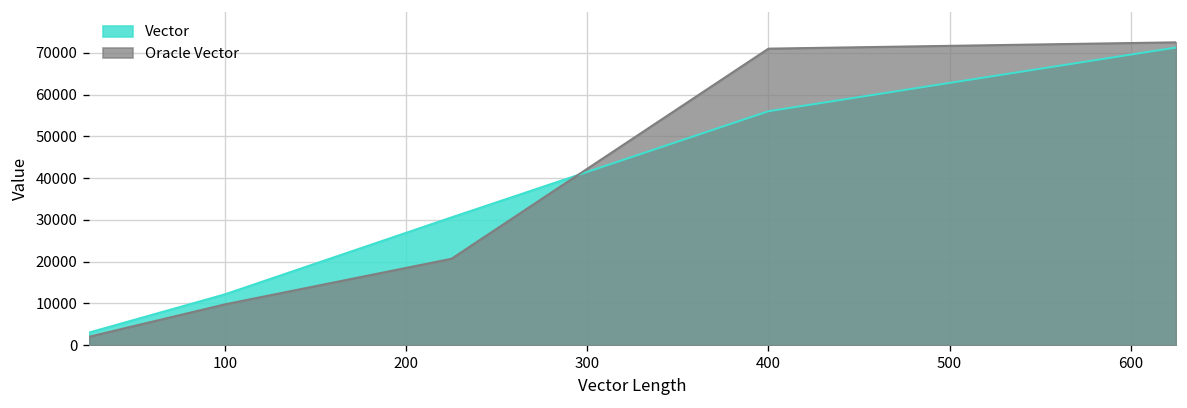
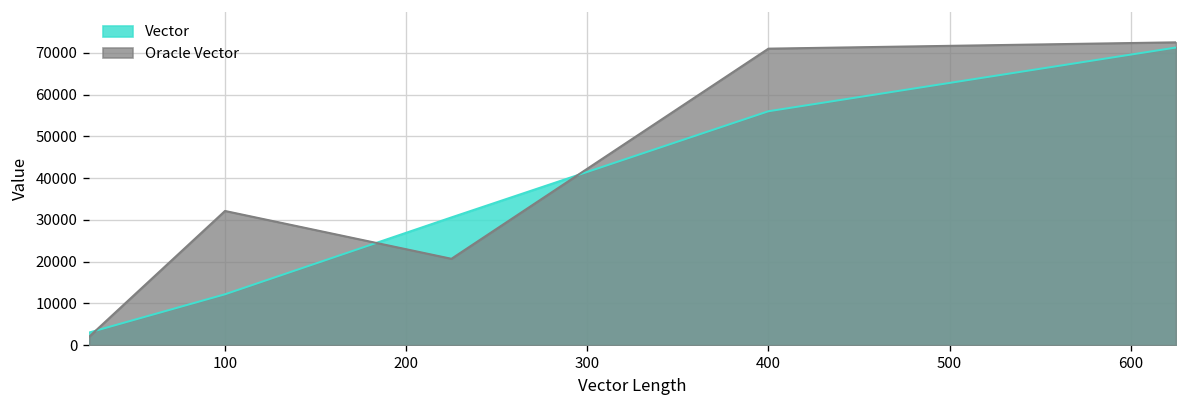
Oracle Vector, 100: 10000 -> 32000
